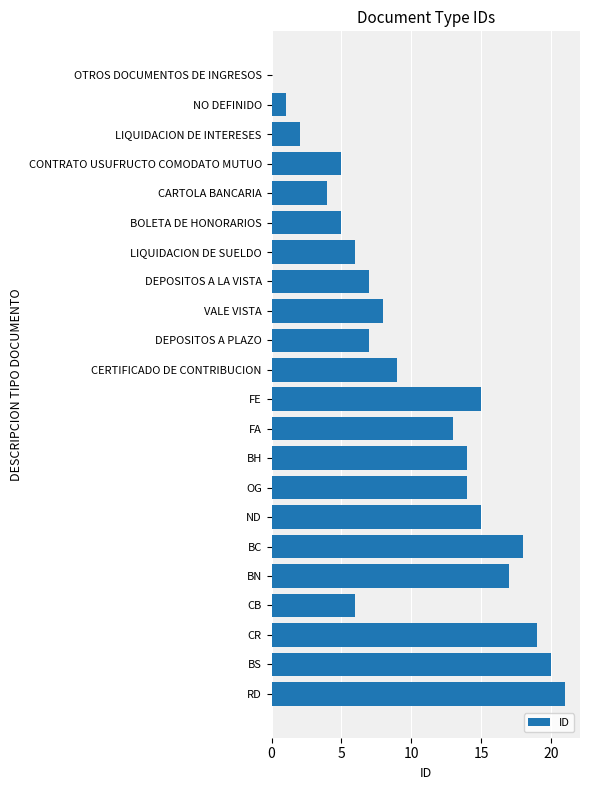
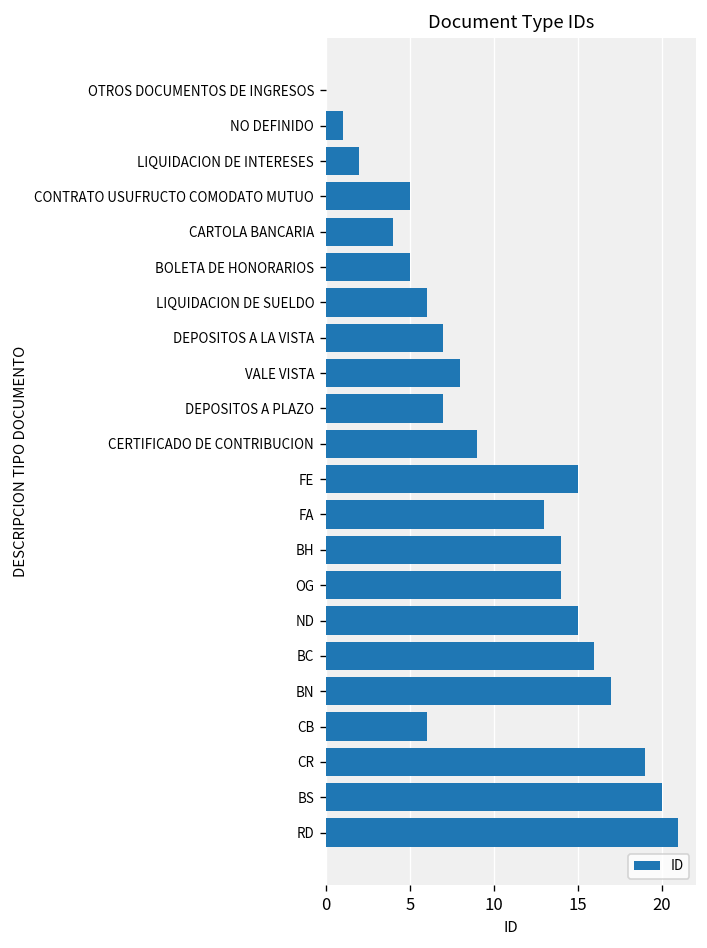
BC: 18 -> 16
